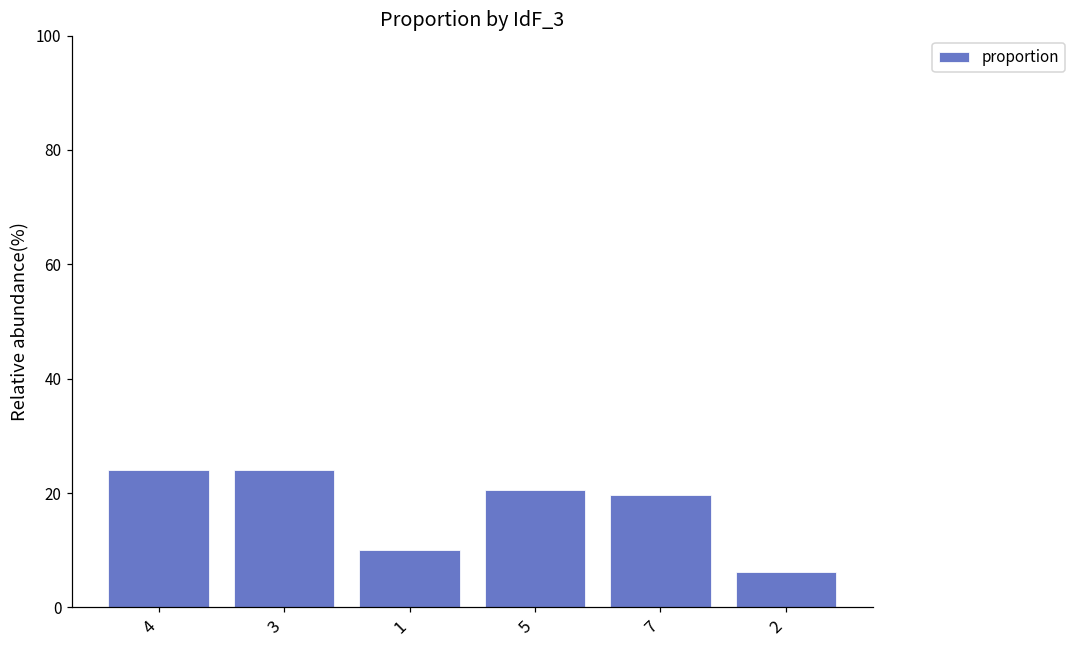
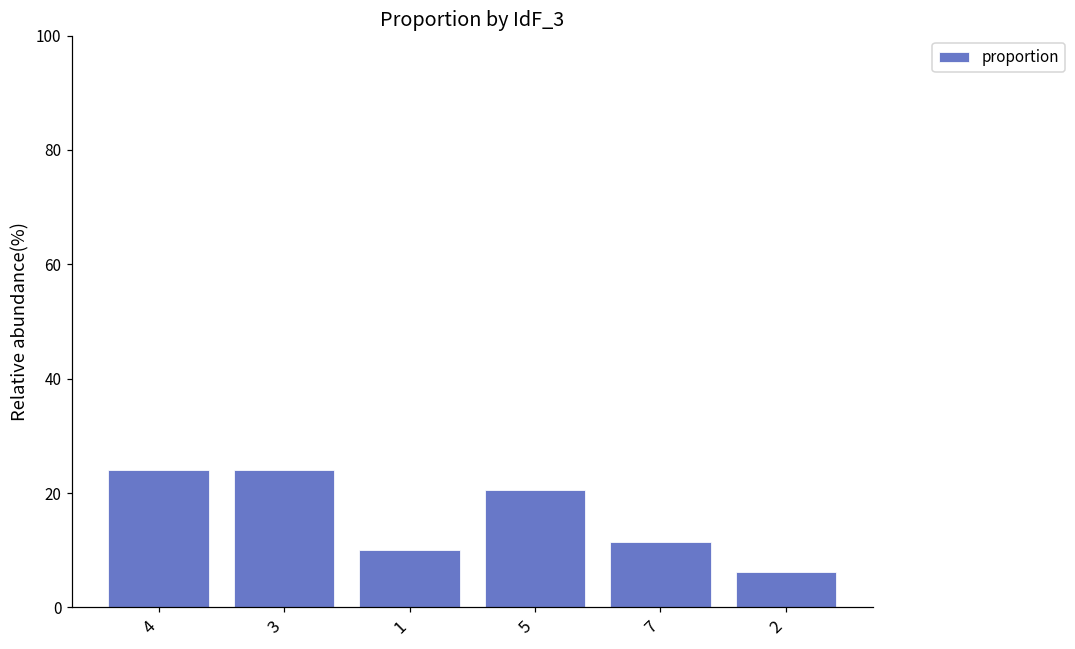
7: 20 -> 11
